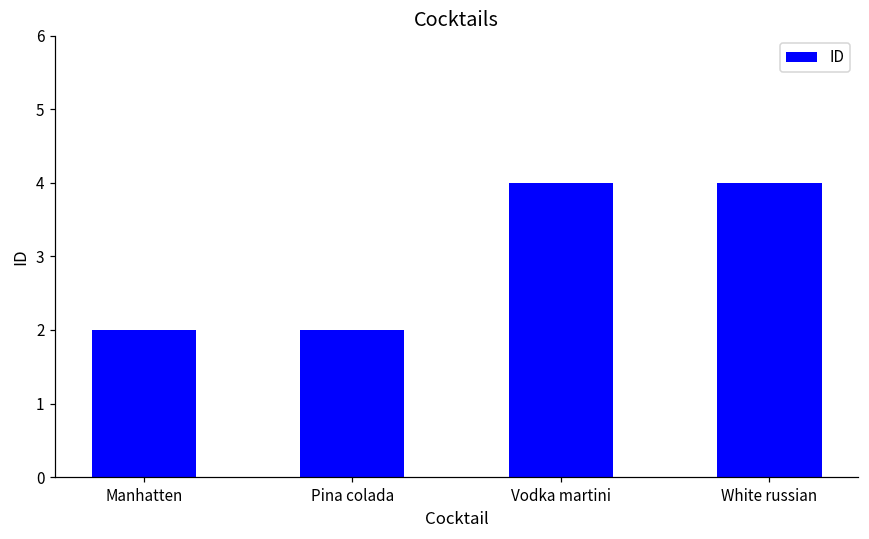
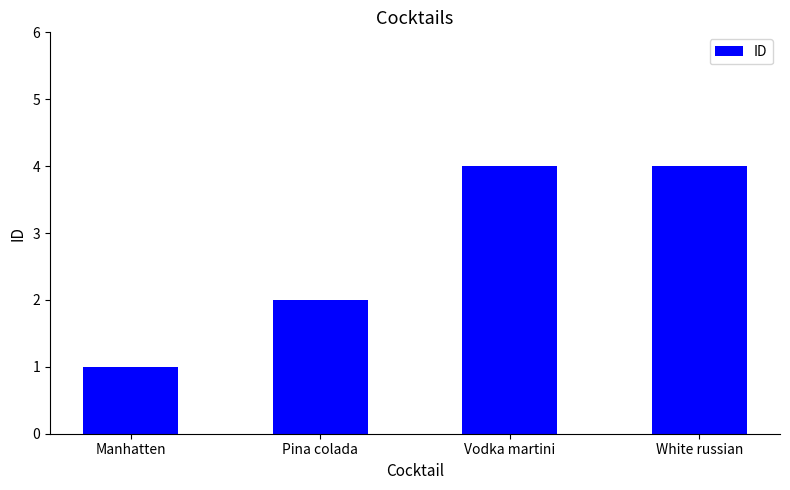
Manhatten: 2 -> 1
